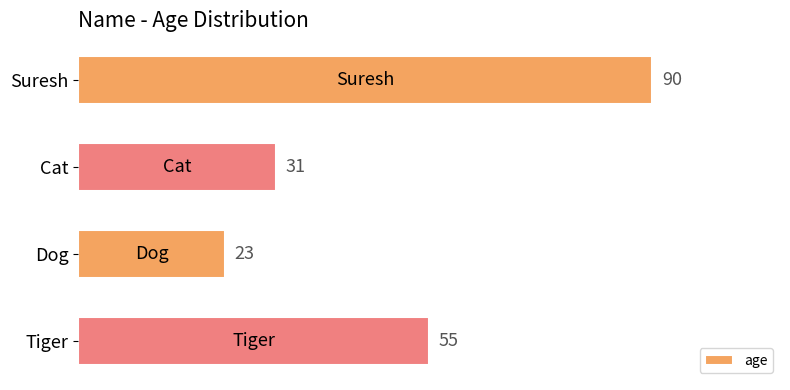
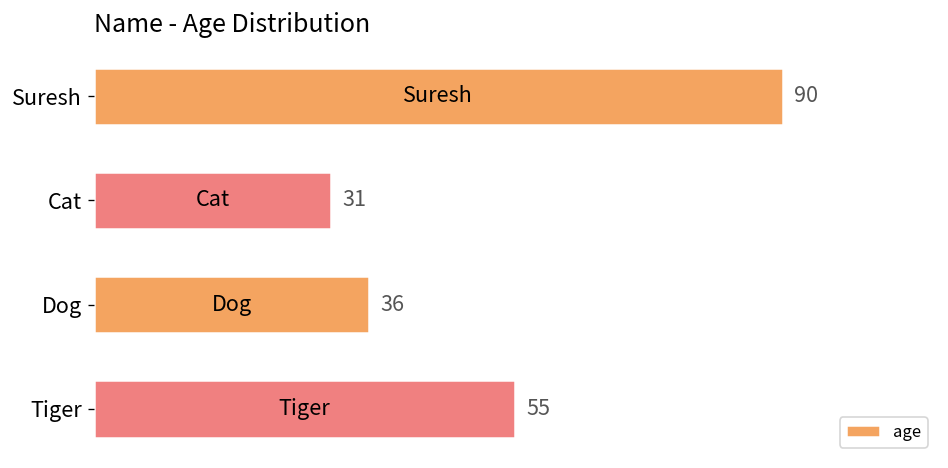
Dog: 23 -> 36
